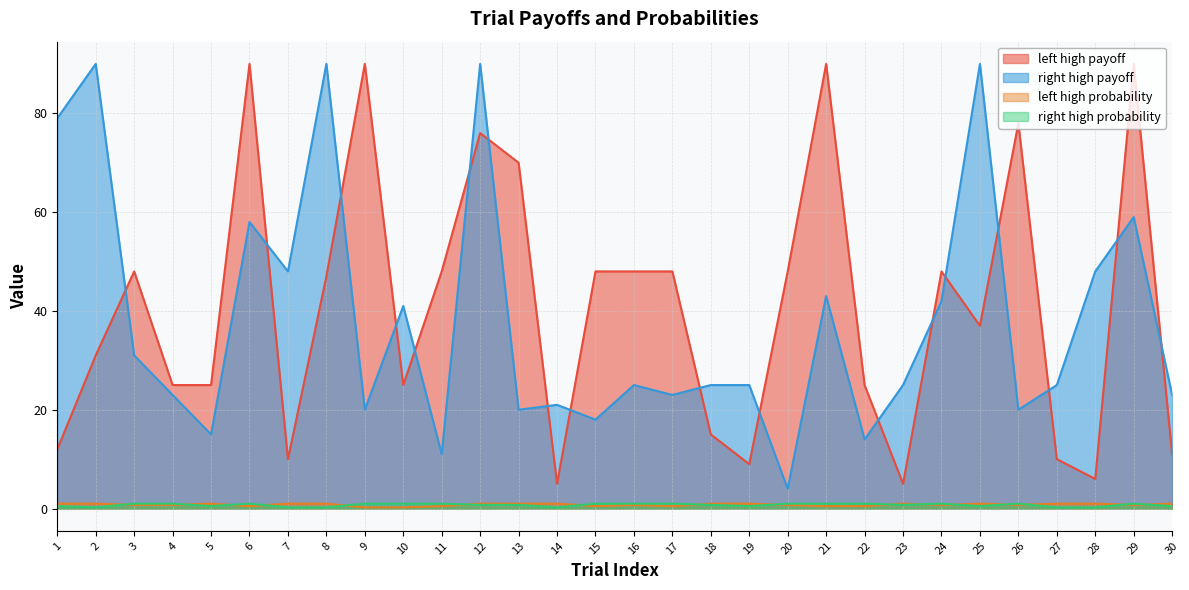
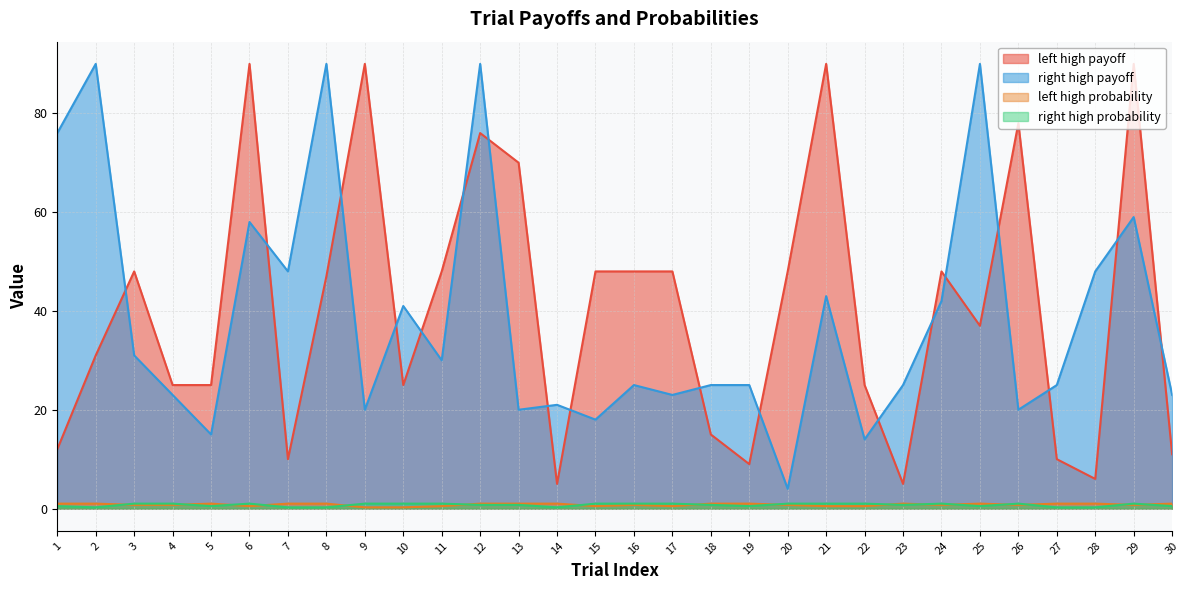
right high payoff, 1: 79 -> 76
right high payoff, 11: 11 -> 30
